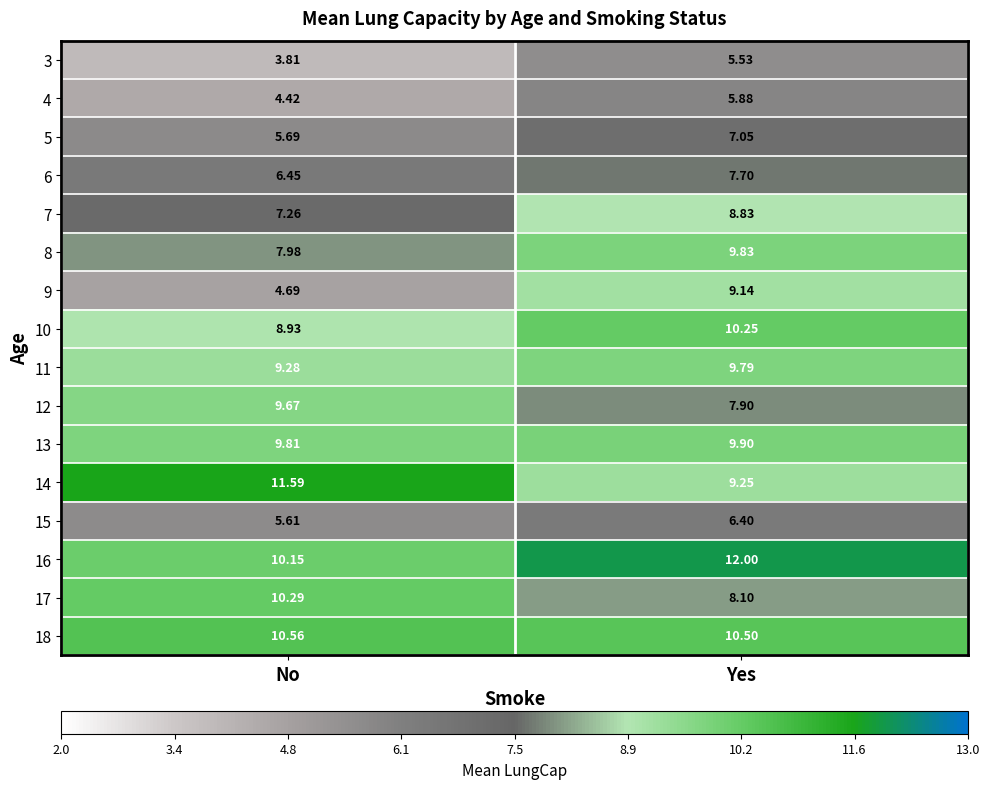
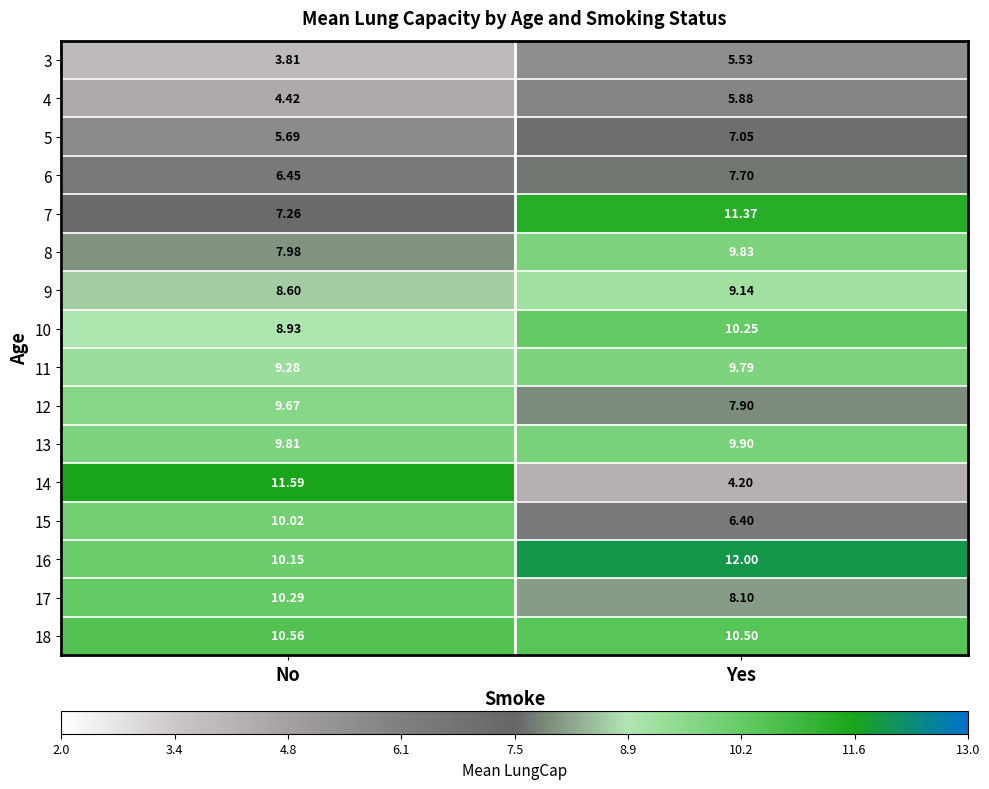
7, Yes: 8.83 -> 11.37
9, No: 4.69 -> 8.60
14, Yes: 9.25 -> 4.20
15, No: 5.61 -> 10.02
